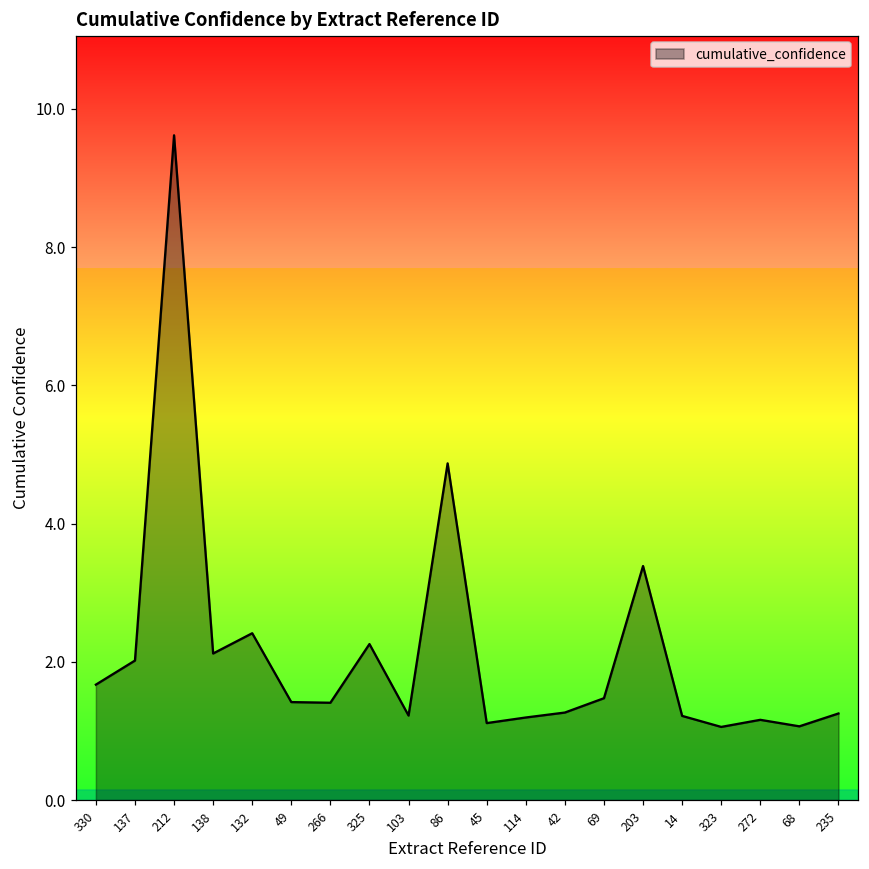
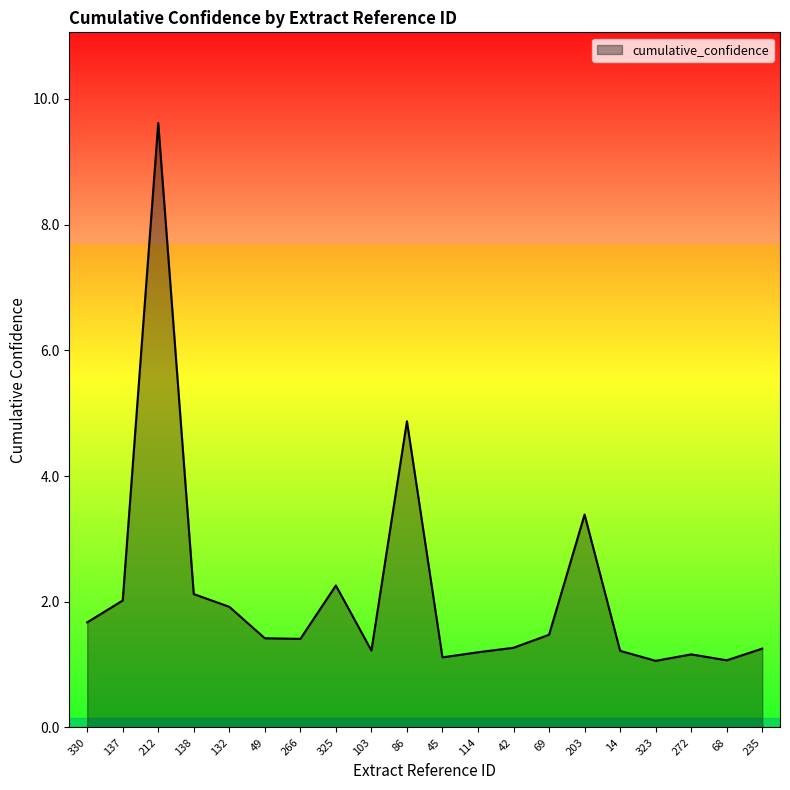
132: 2.4 -> 1.9
